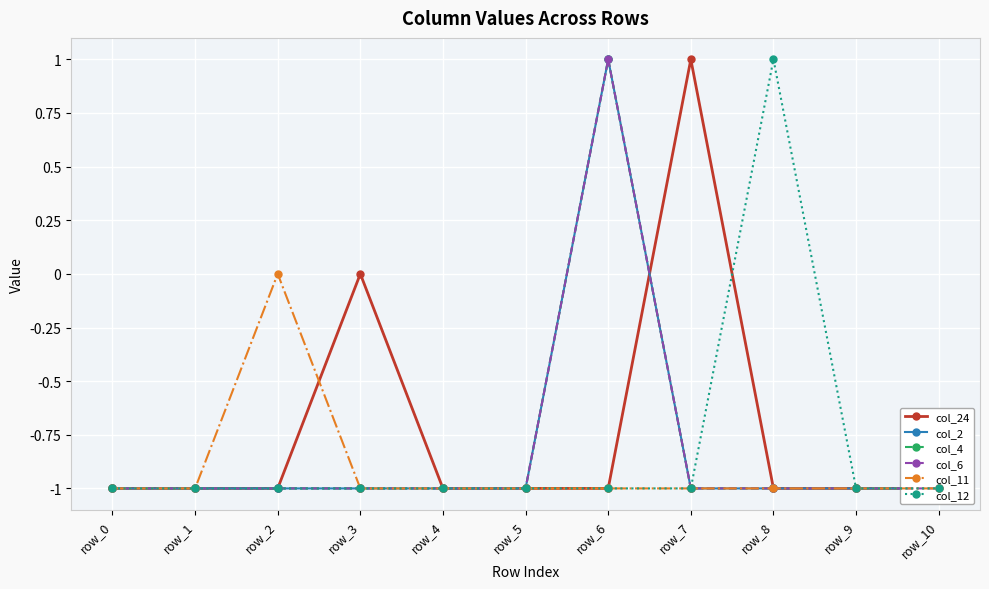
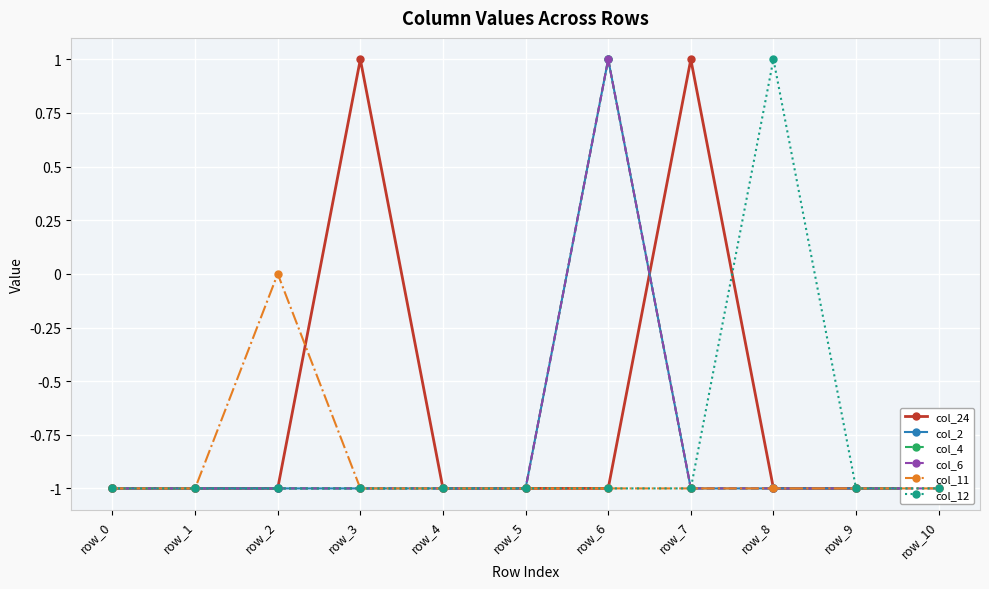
col_24, row_3: 0 -> 1
